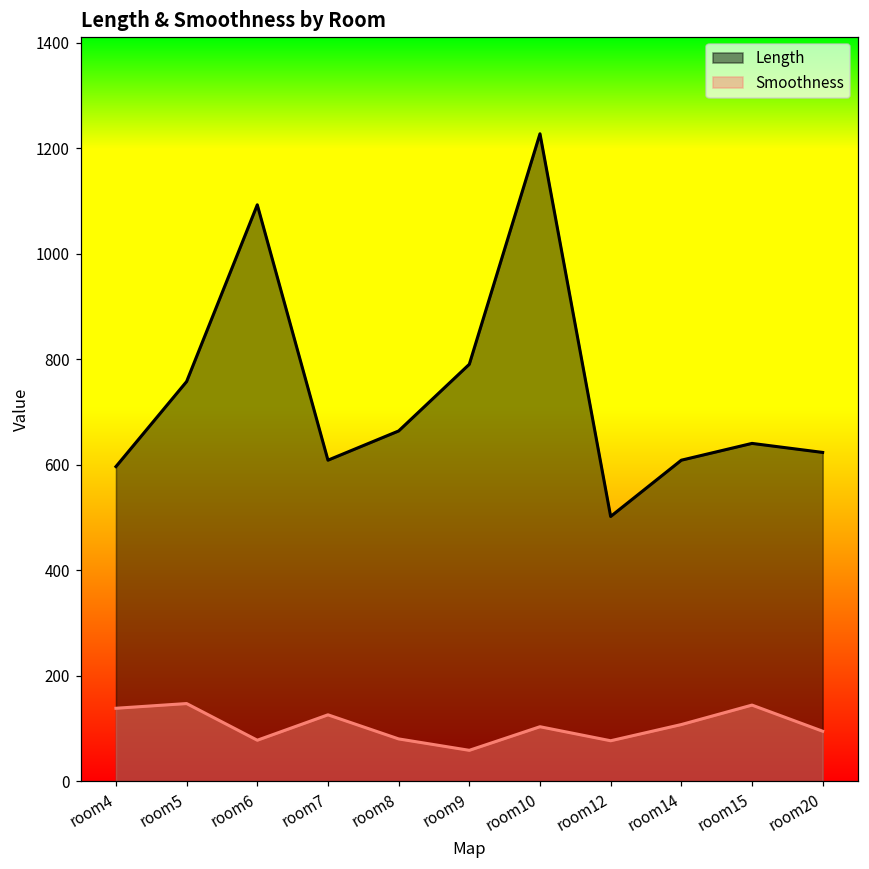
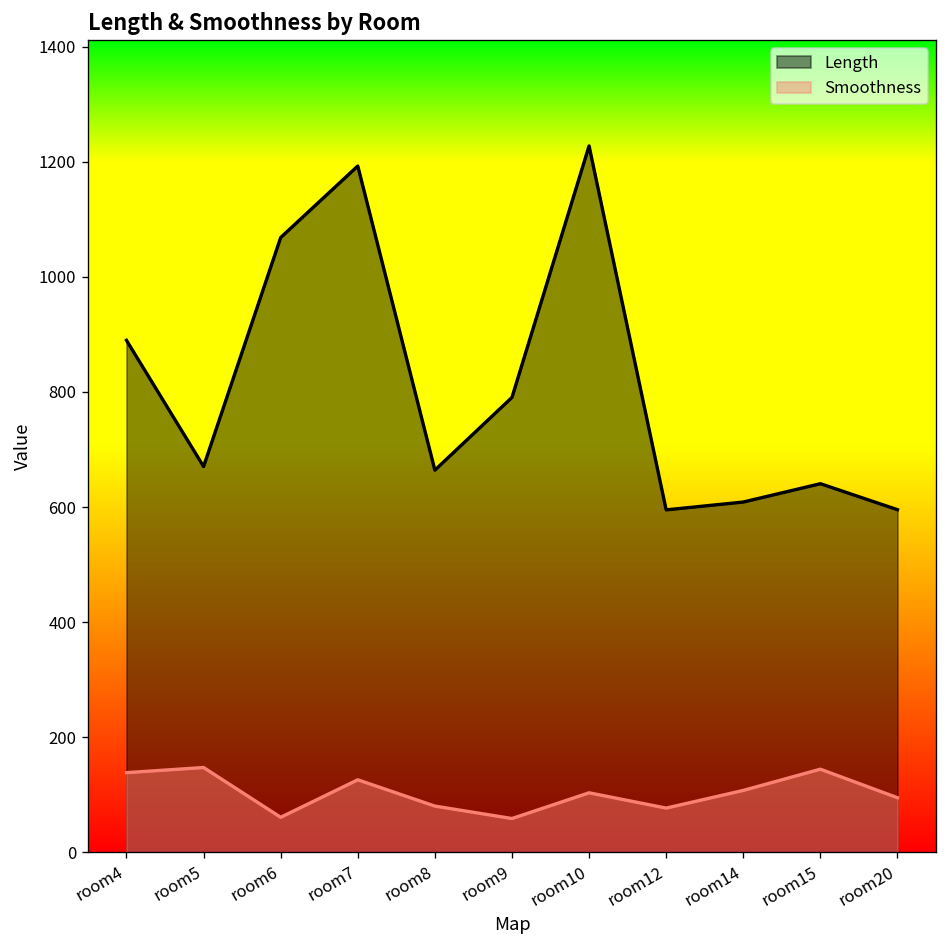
Length, room4: 600 -> 890
Length, room5: 760 -> 670
Length, room6: 1090 -> 1070
Smoothness, room6: 80 -> 60
Length, room7: 610 -> 1190
Length, room12: 500 -> 600
Length, room20: 620 -> 600
